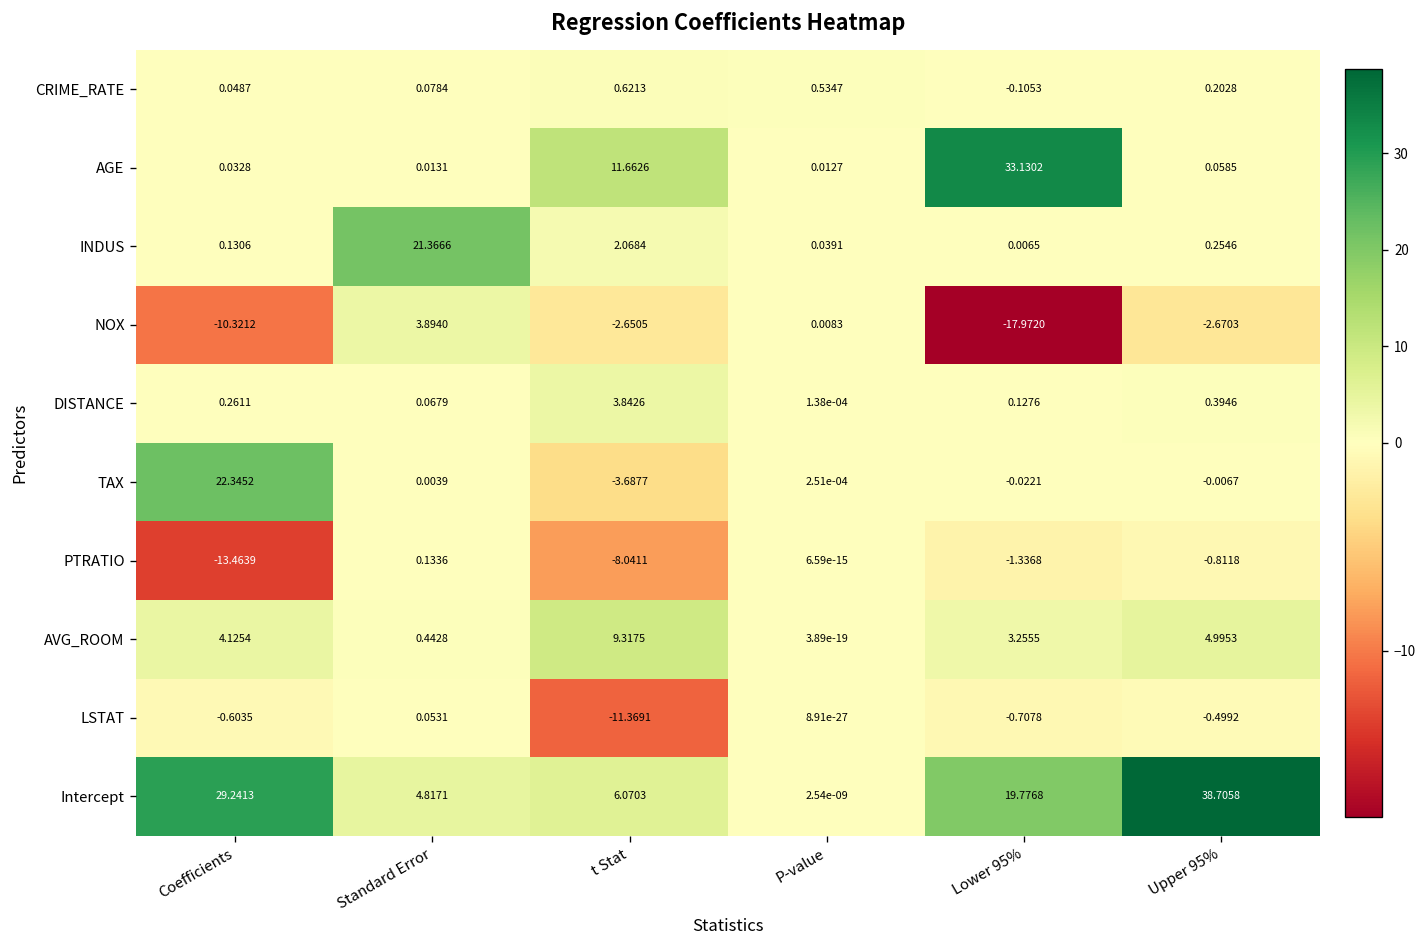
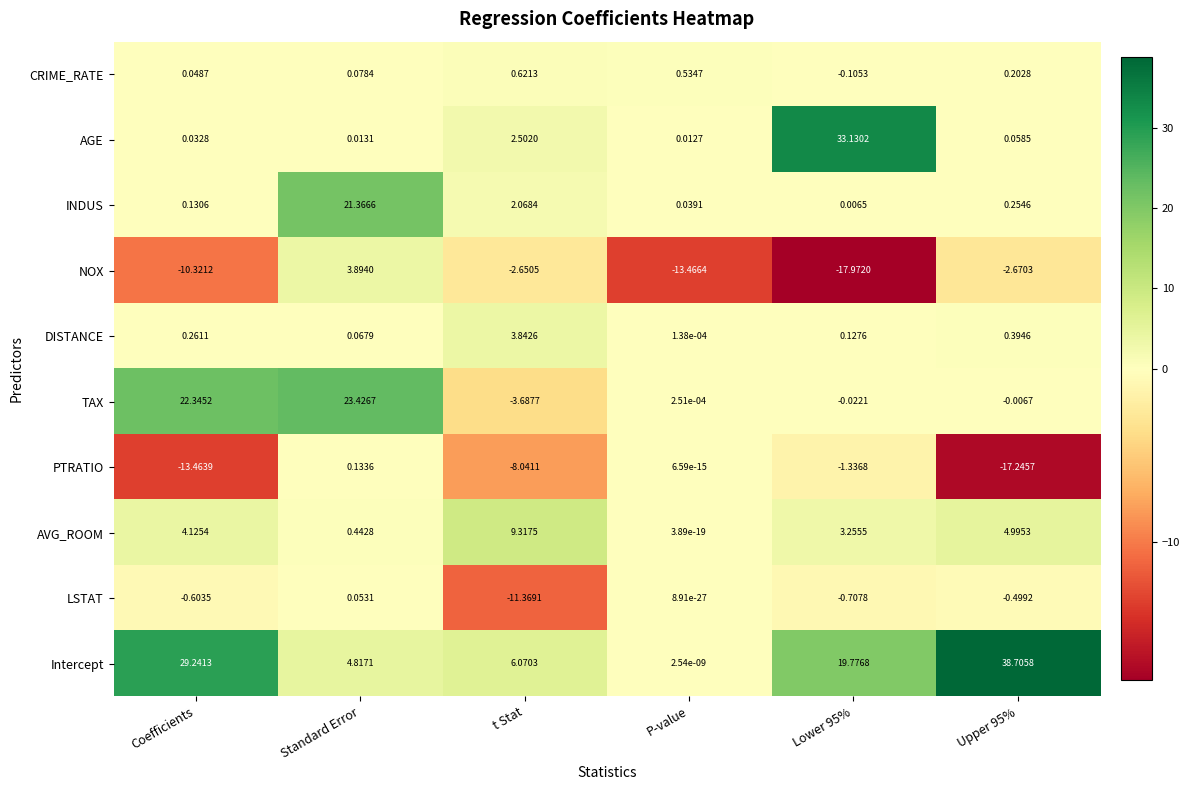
AGE, t Stat: 11.6626 -> 2.5020
NOX, P-value: 0.0083 -> -13.4664
TAX, Standard Error: 0.0039 -> 23.4267
PTRATIO, Upper 95%: -0.8118 -> -17.2457
